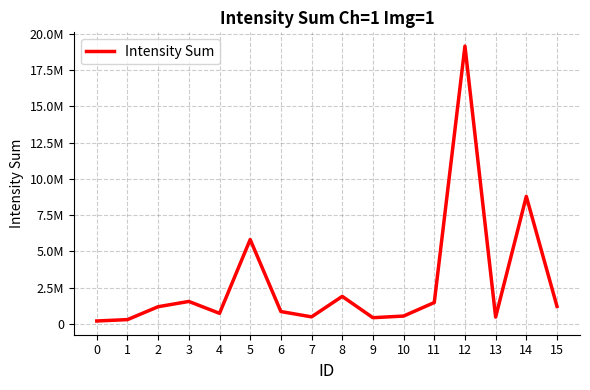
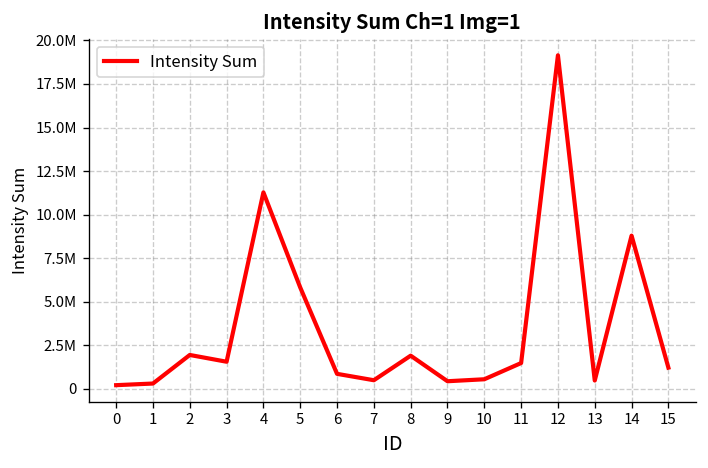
2: 1200000 -> 1900000
4: 700000 -> 11300000
